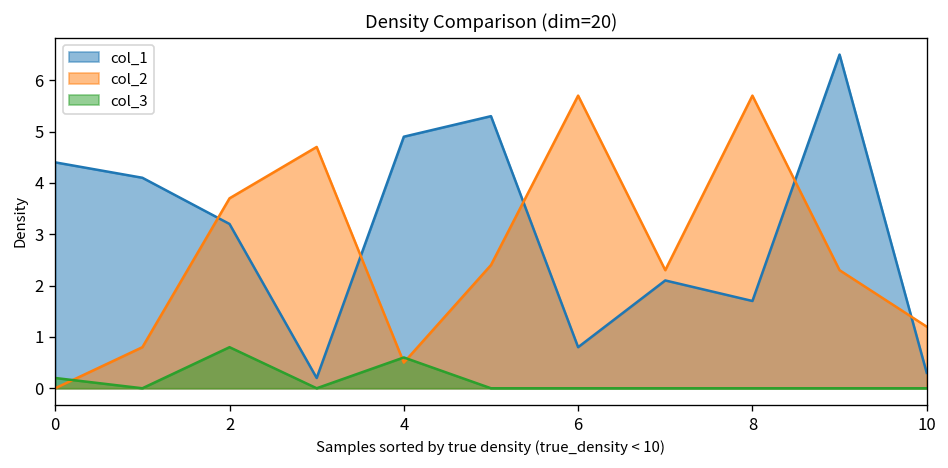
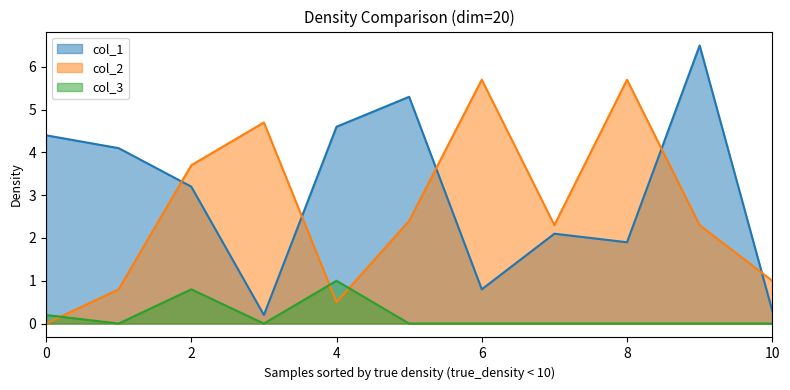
col_1, 4: 4.9 -> 4.6
col_3, 4: 0.6 -> 1.0
col_1, 8: 1.7 -> 1.9
col_2, 10: 1.2 -> 1.0
